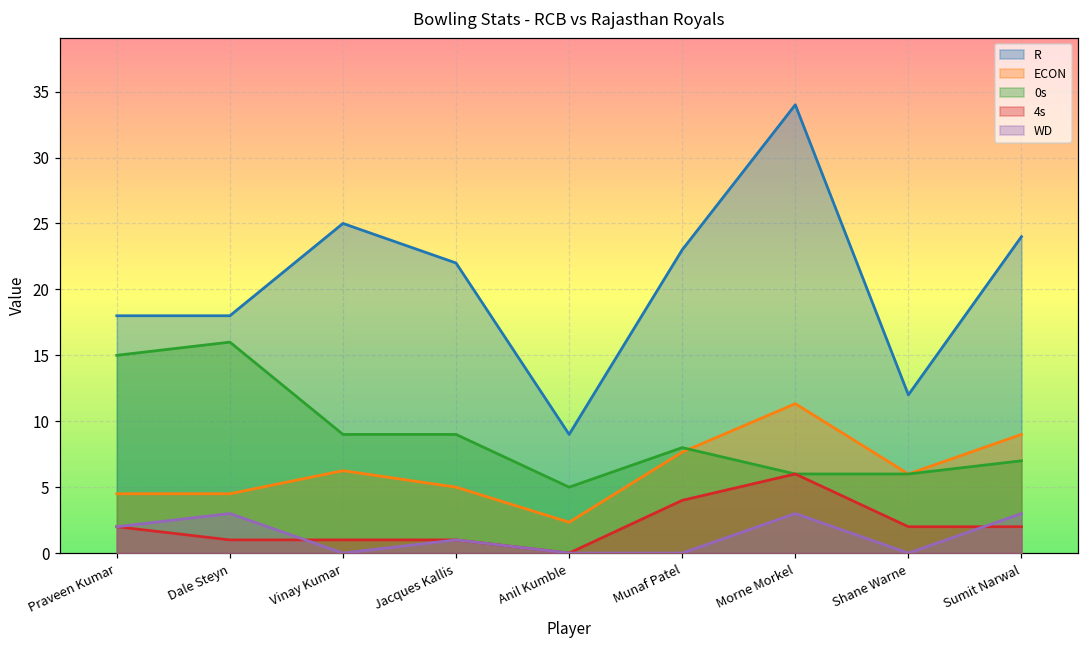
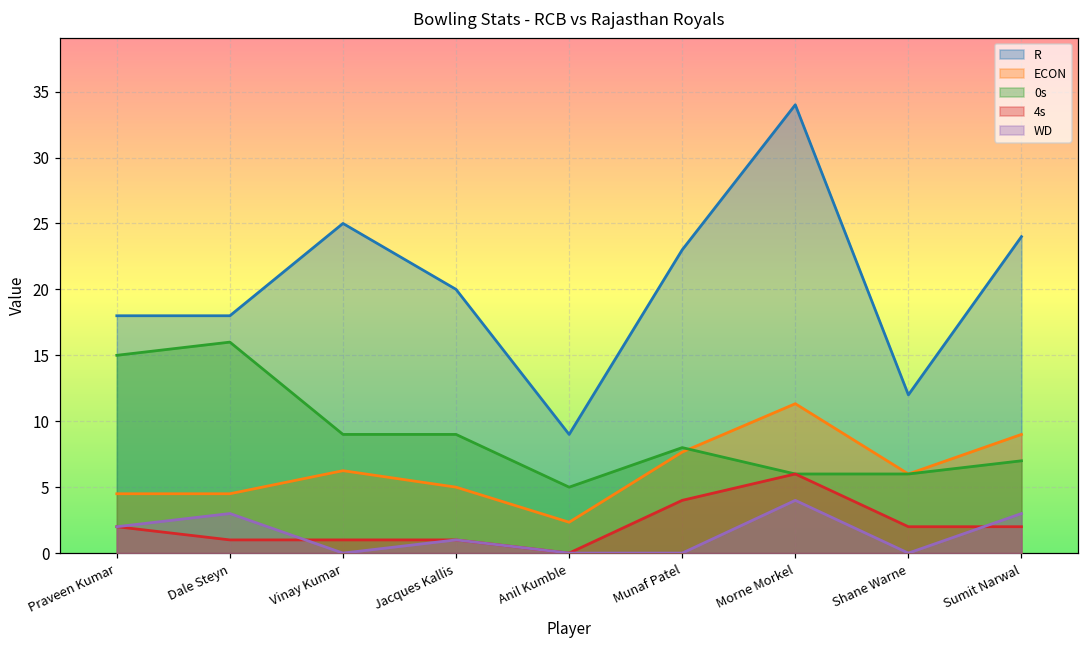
R, Jacques Kallis: 22 -> 20
WD, Morne Morkel: 3 -> 4
